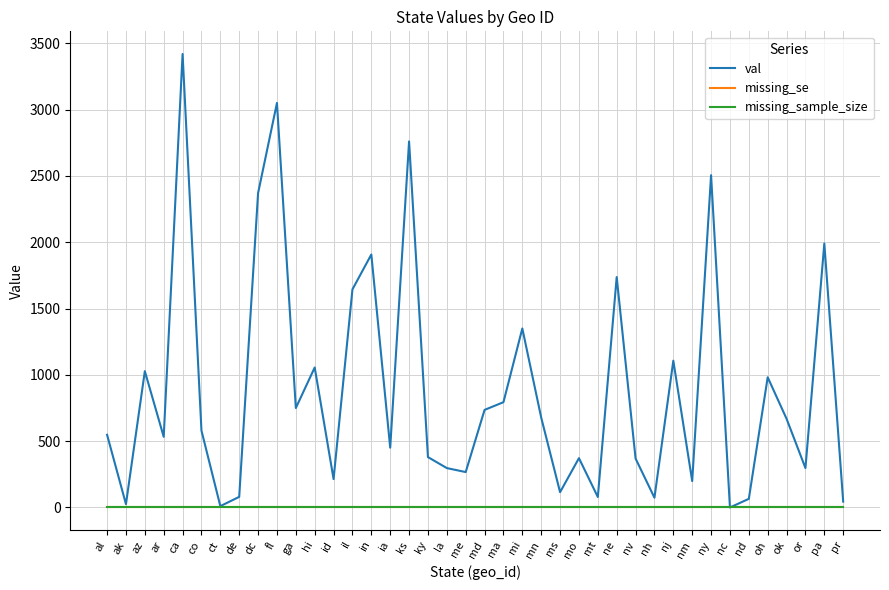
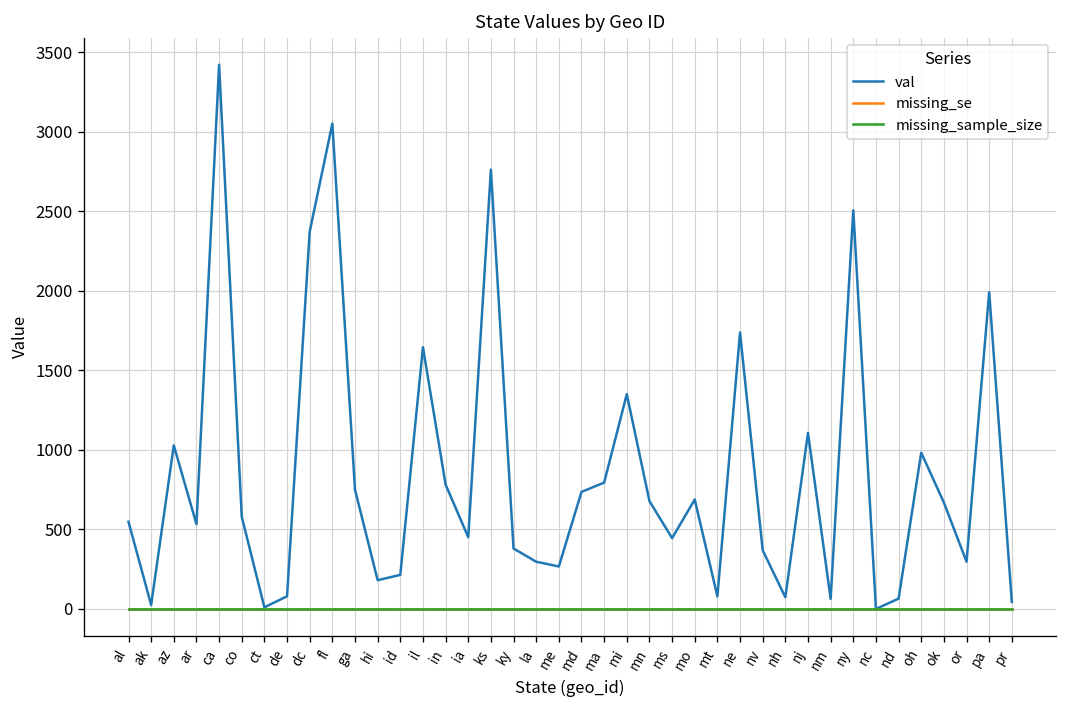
val, hi: 1060 -> 180
val, in: 1910 -> 780
val, ms: 120 -> 450
val, mo: 370 -> 690
val, nm: 200 -> 60
